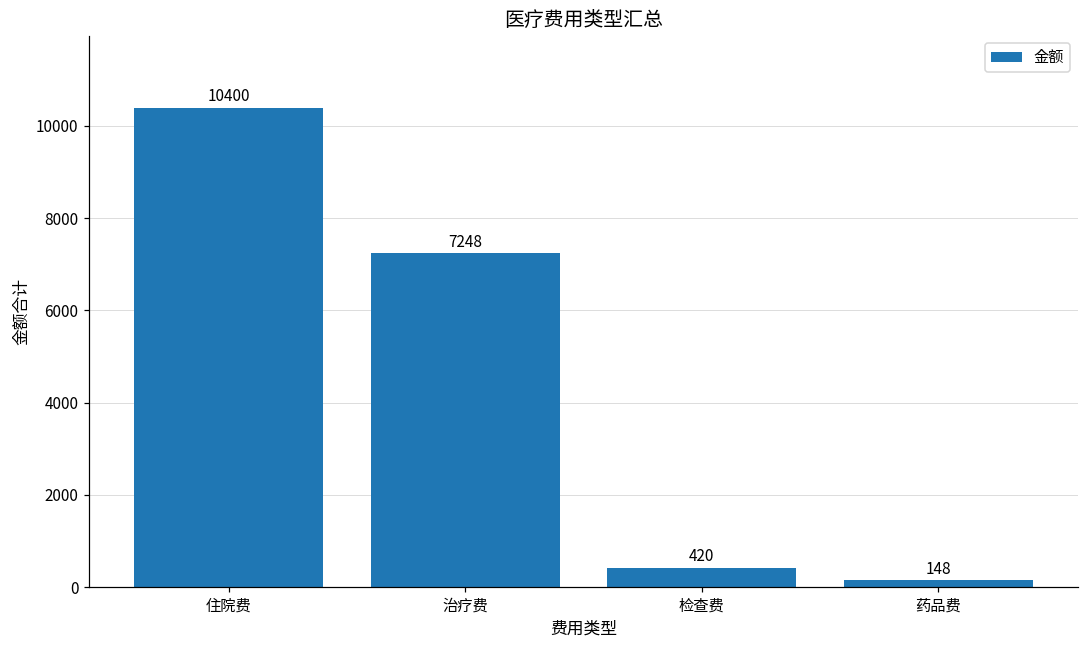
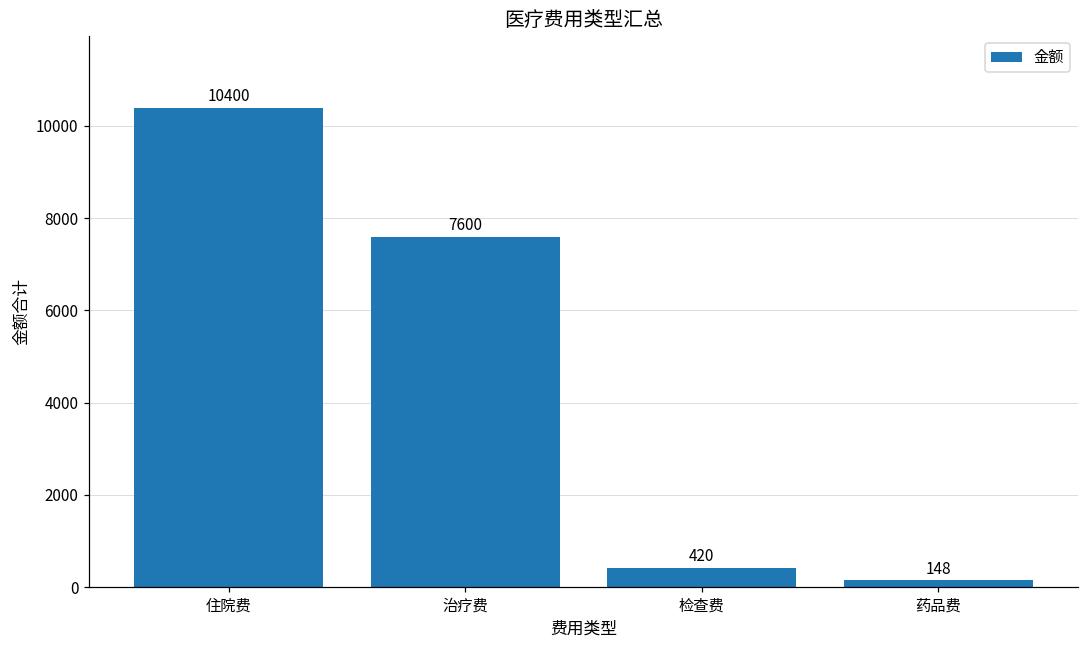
治疗费: 7248 -> 7600
